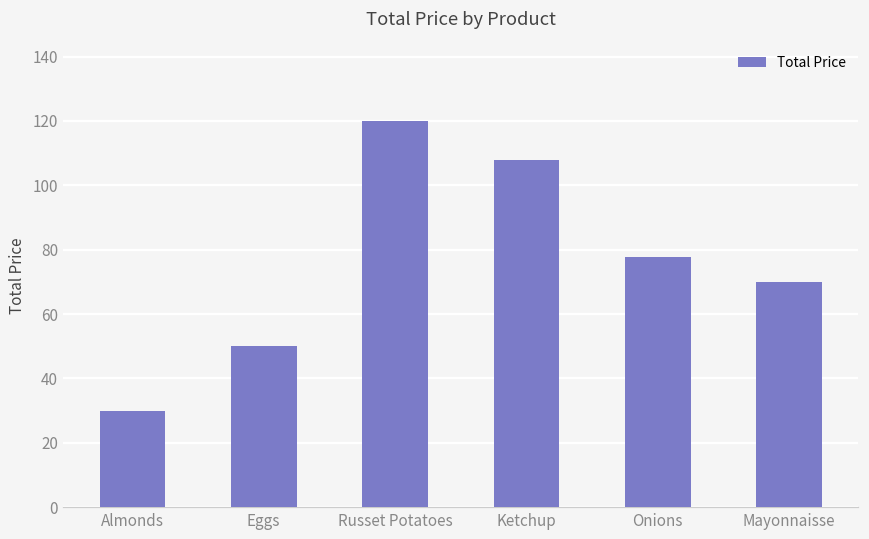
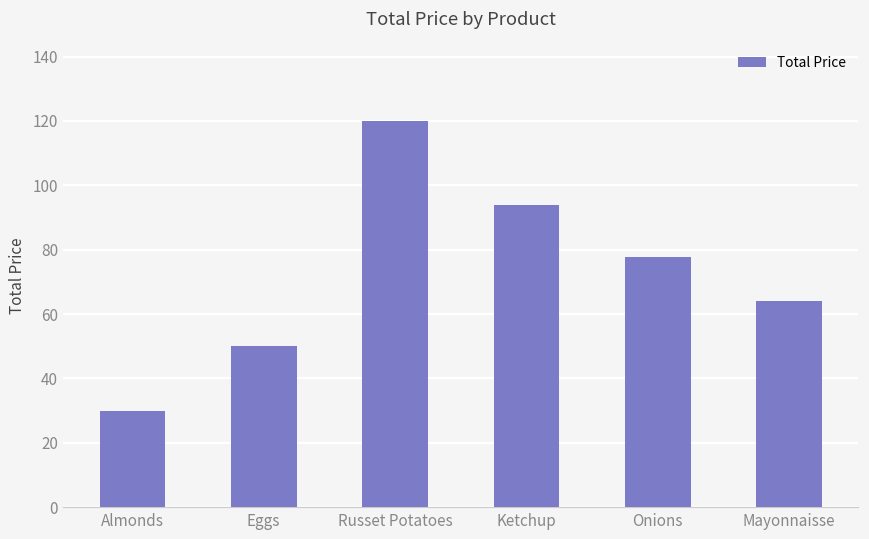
Ketchup: 108 -> 94
Mayonnaisse: 70 -> 64
